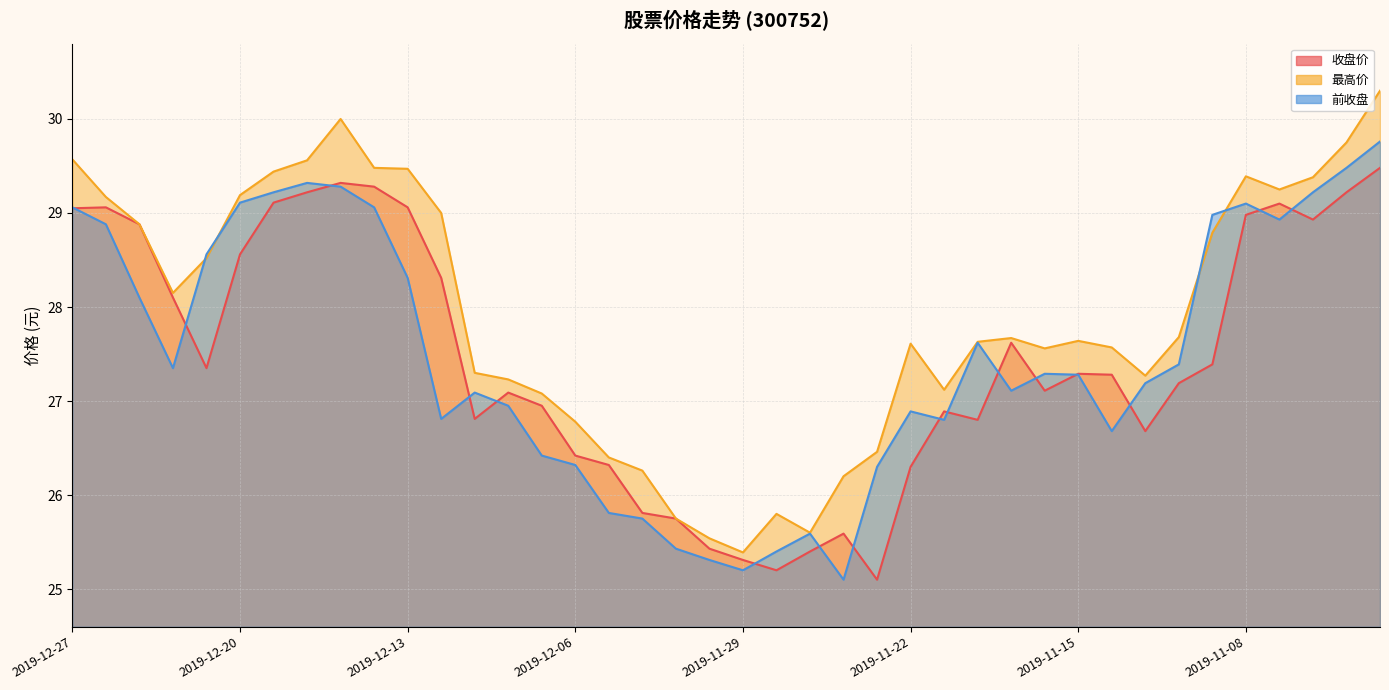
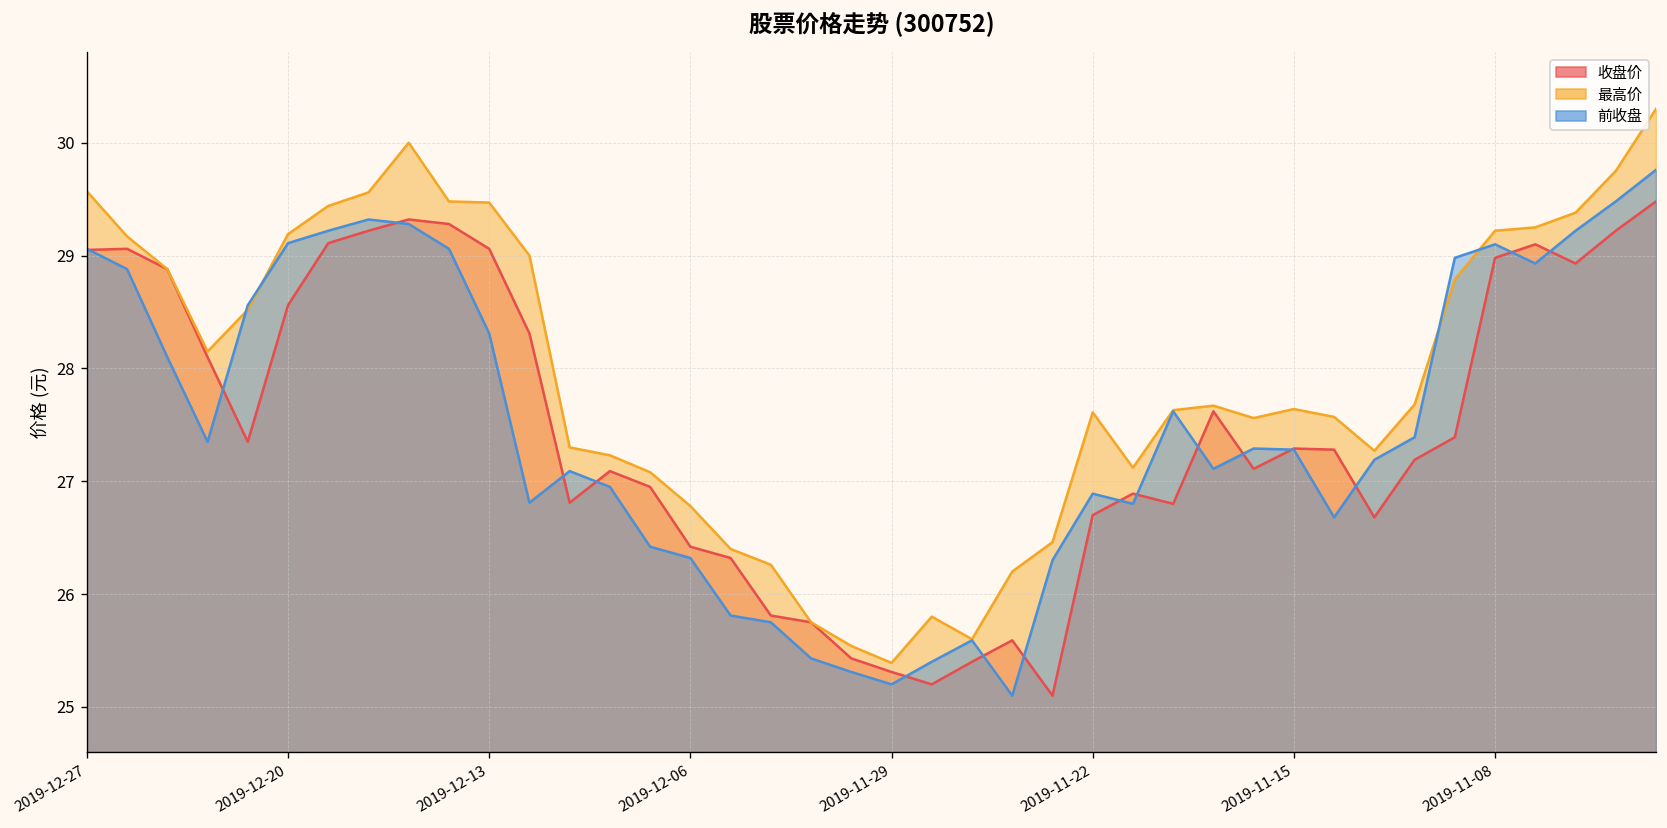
收盘价, 2019-11-22: 26.3 -> 26.7
最高价, 2019-11-08: 29.4 -> 29.2
